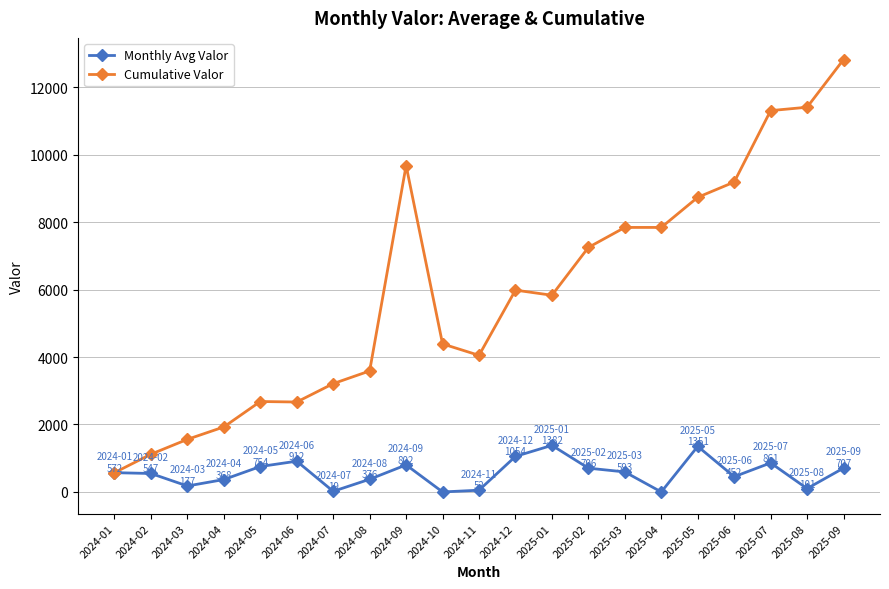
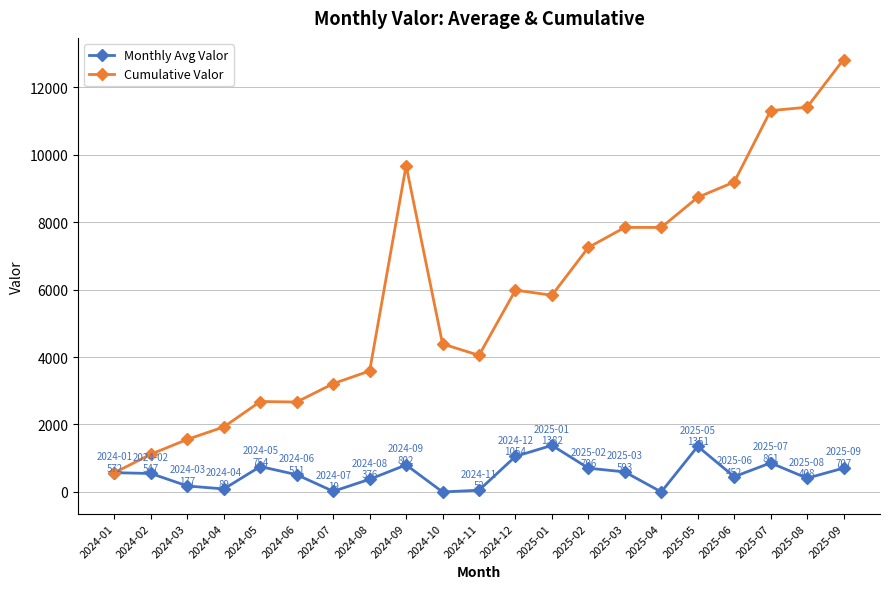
Monthly Avg Valor, 2024-04: 368 -> 89
Monthly Avg Valor, 2024-06: 912 -> 511
Monthly Avg Valor, 2025-08: 101 -> 408
